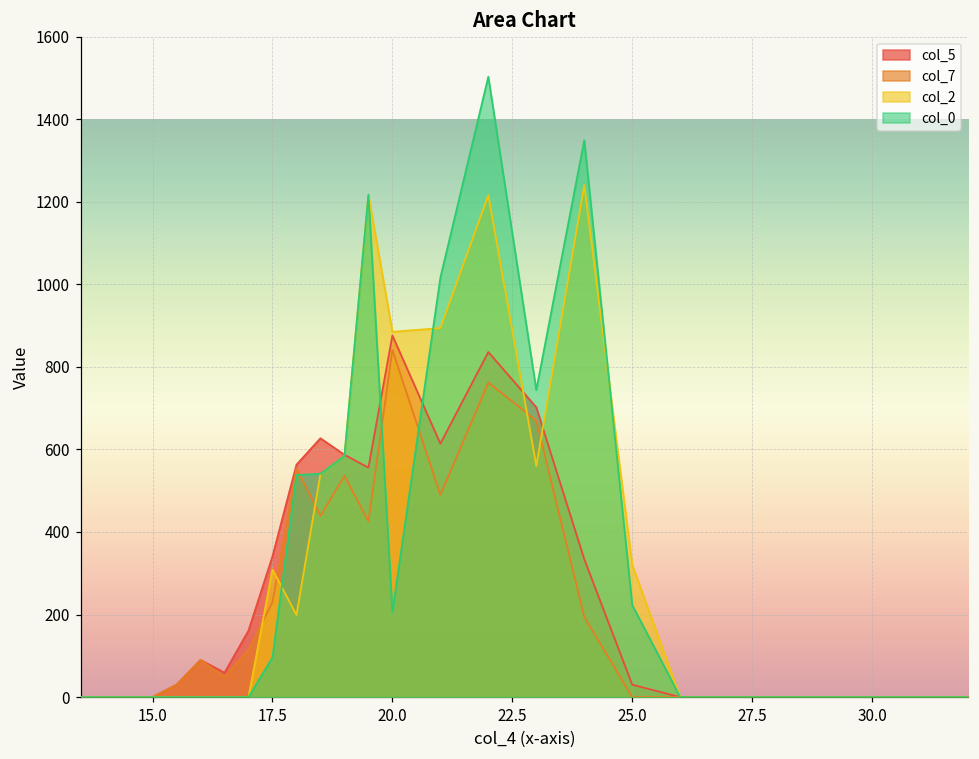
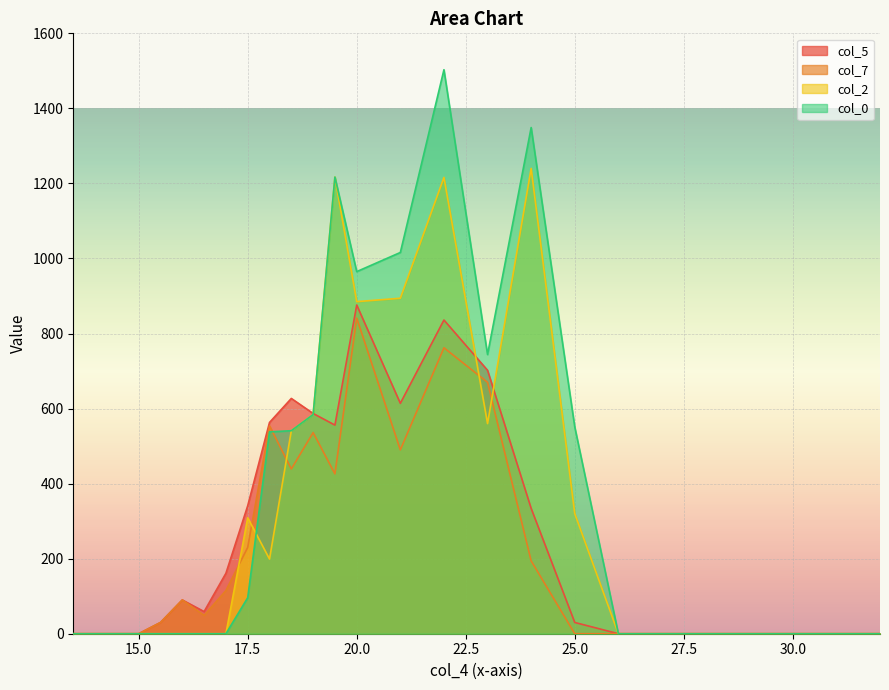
col_0, 20.0: 210 -> 970
col_0, 25.0: 220 -> 550
